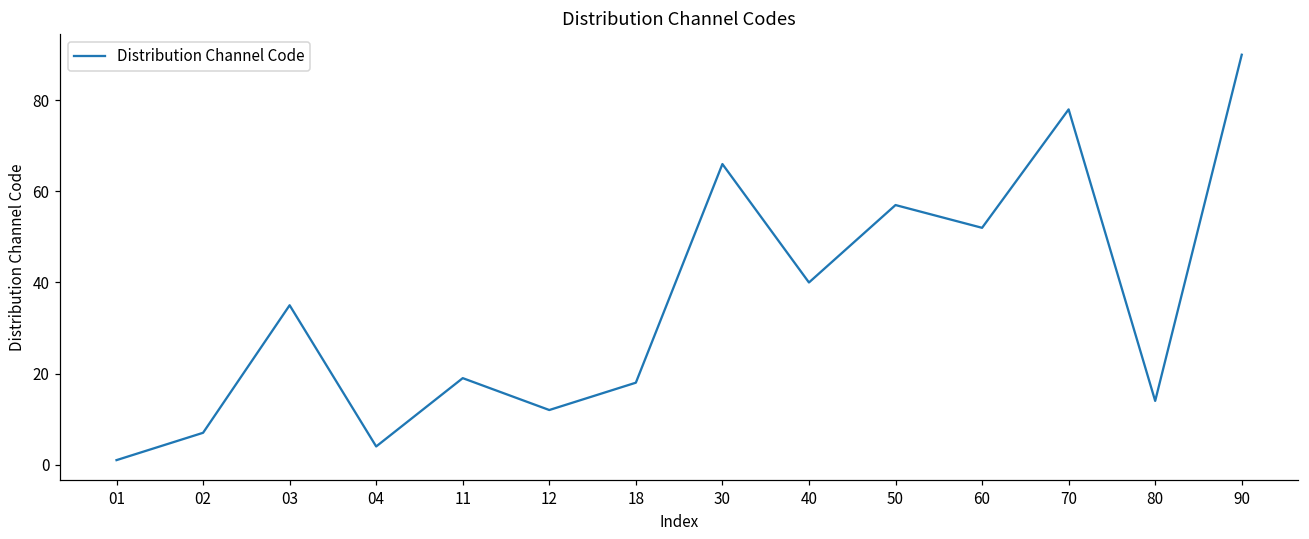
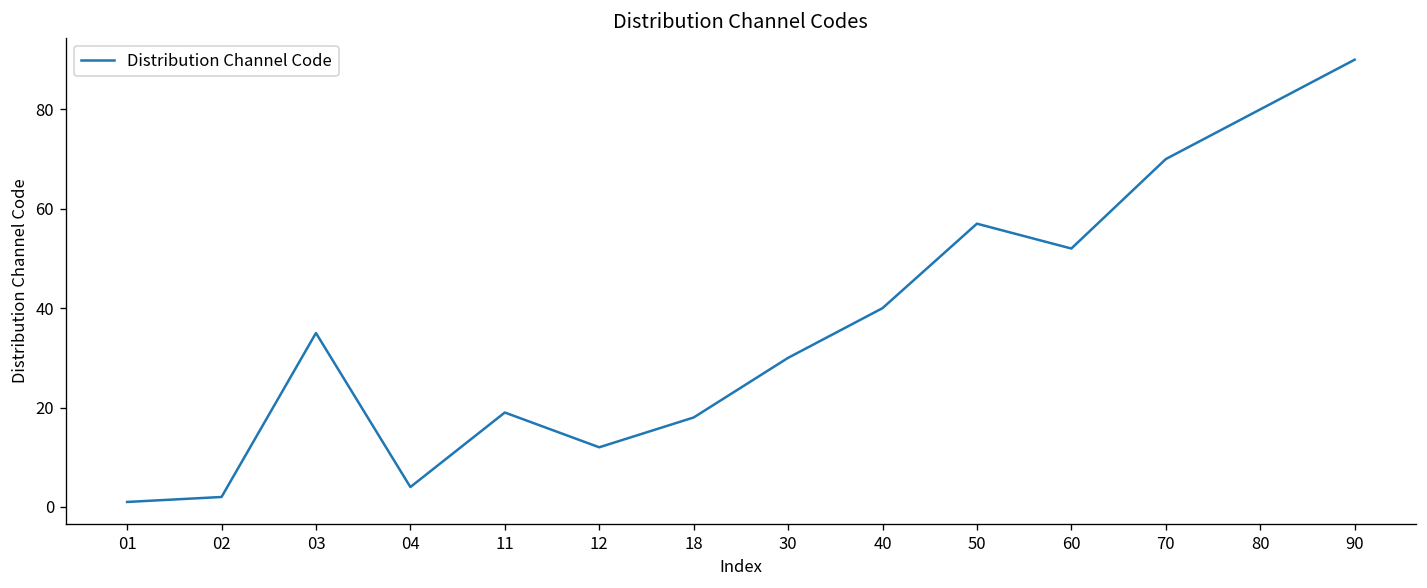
02: 7 -> 2
30: 66 -> 30
70: 78 -> 70
80: 14 -> 80
